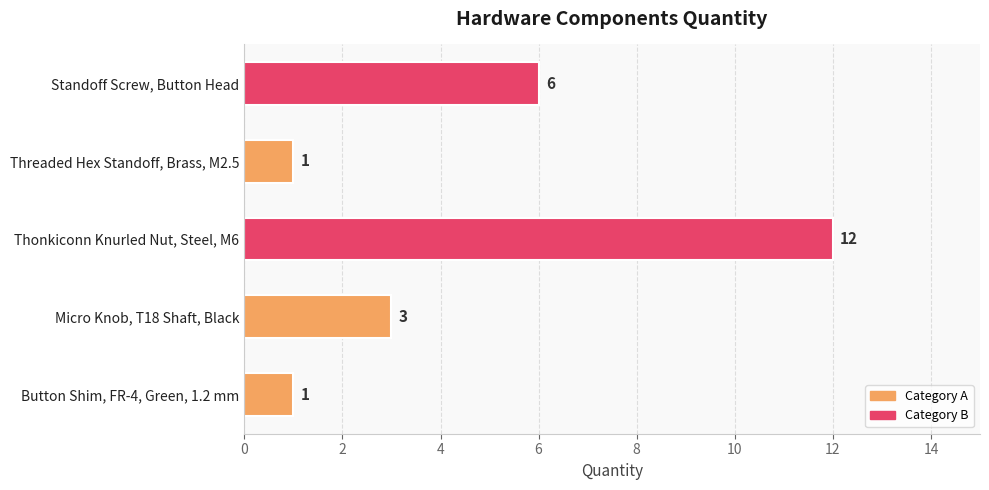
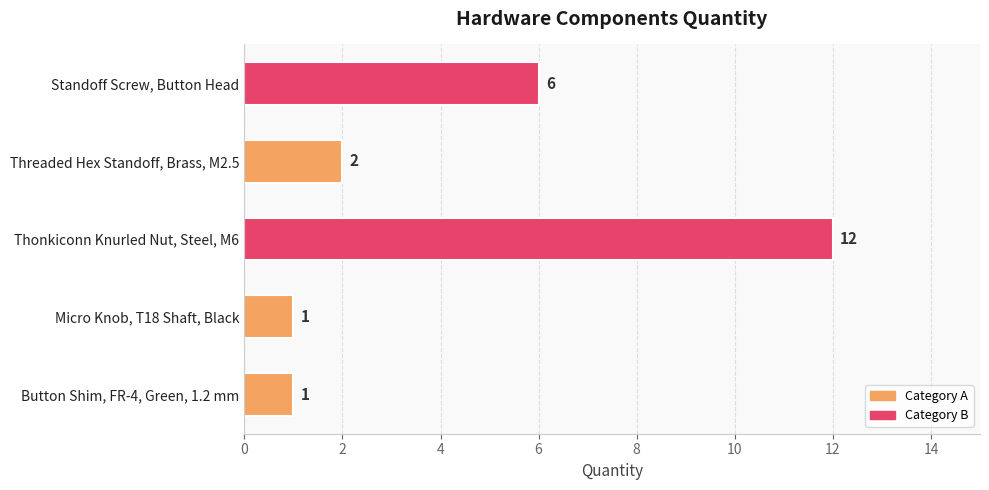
Threaded Hex Standoff, Brass, M2.5: 1 -> 2
Micro Knob, T18 Shaft, Black: 3 -> 1
